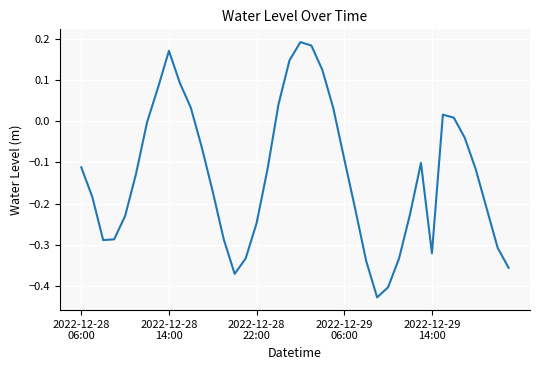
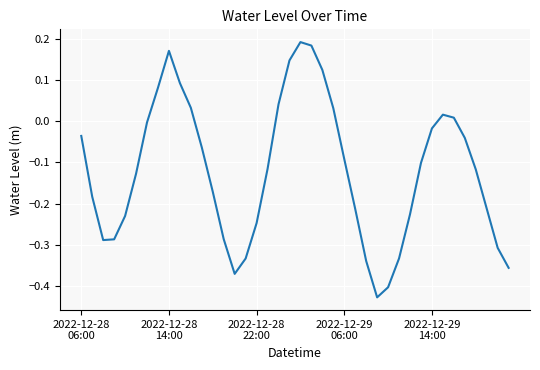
2022-12-28 06:00: -0.11 -> -0.04
2022-12-29 14:00: -0.32 -> -0.02
